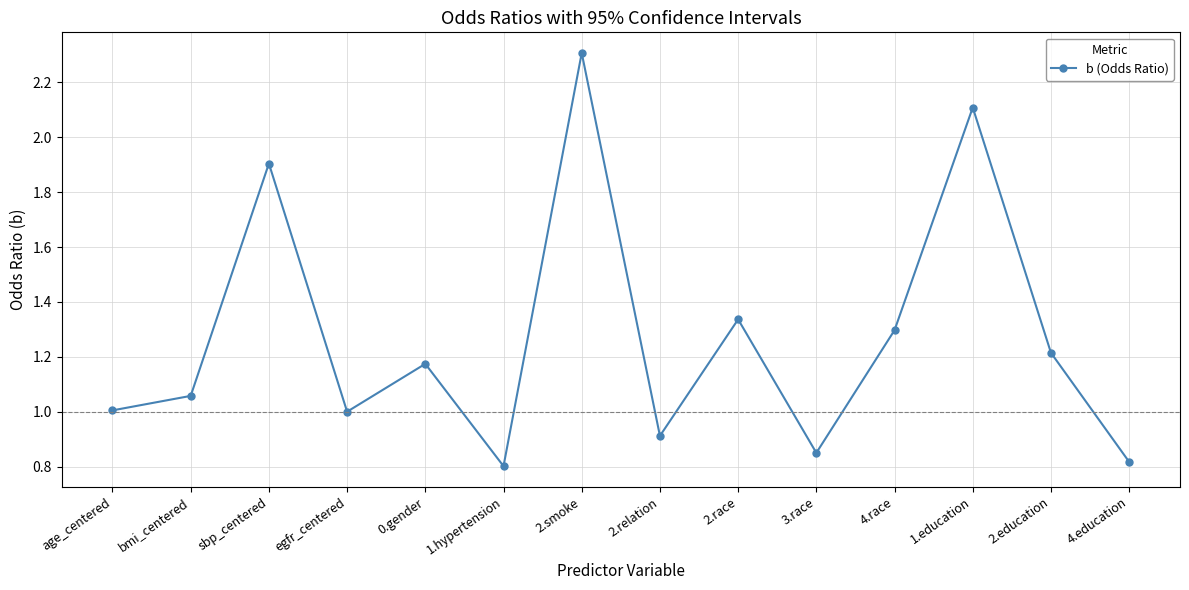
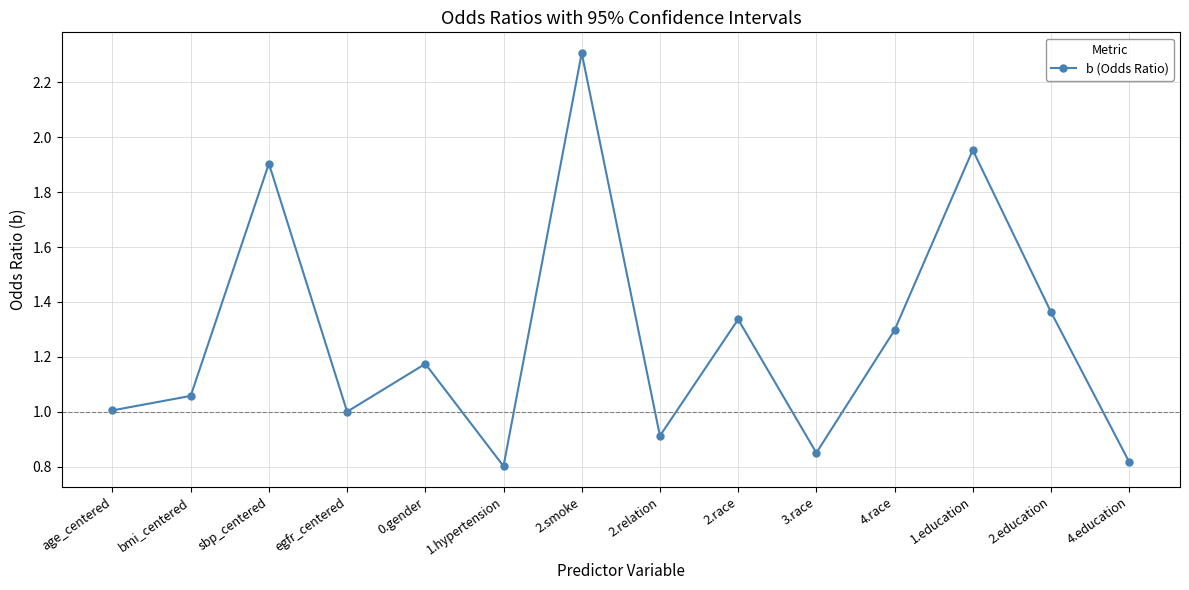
1.education: 2.11 -> 1.95
2.education: 1.22 -> 1.36
